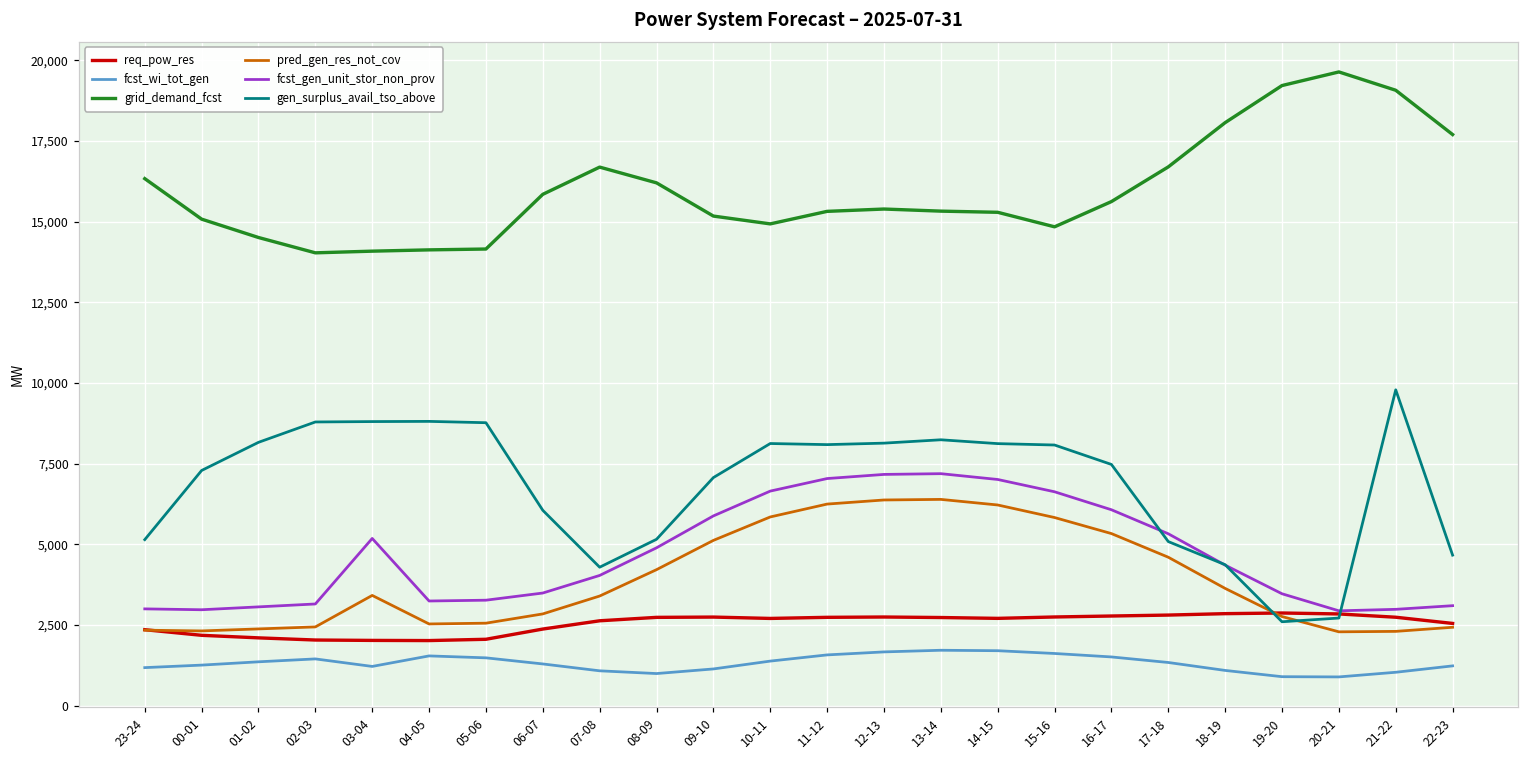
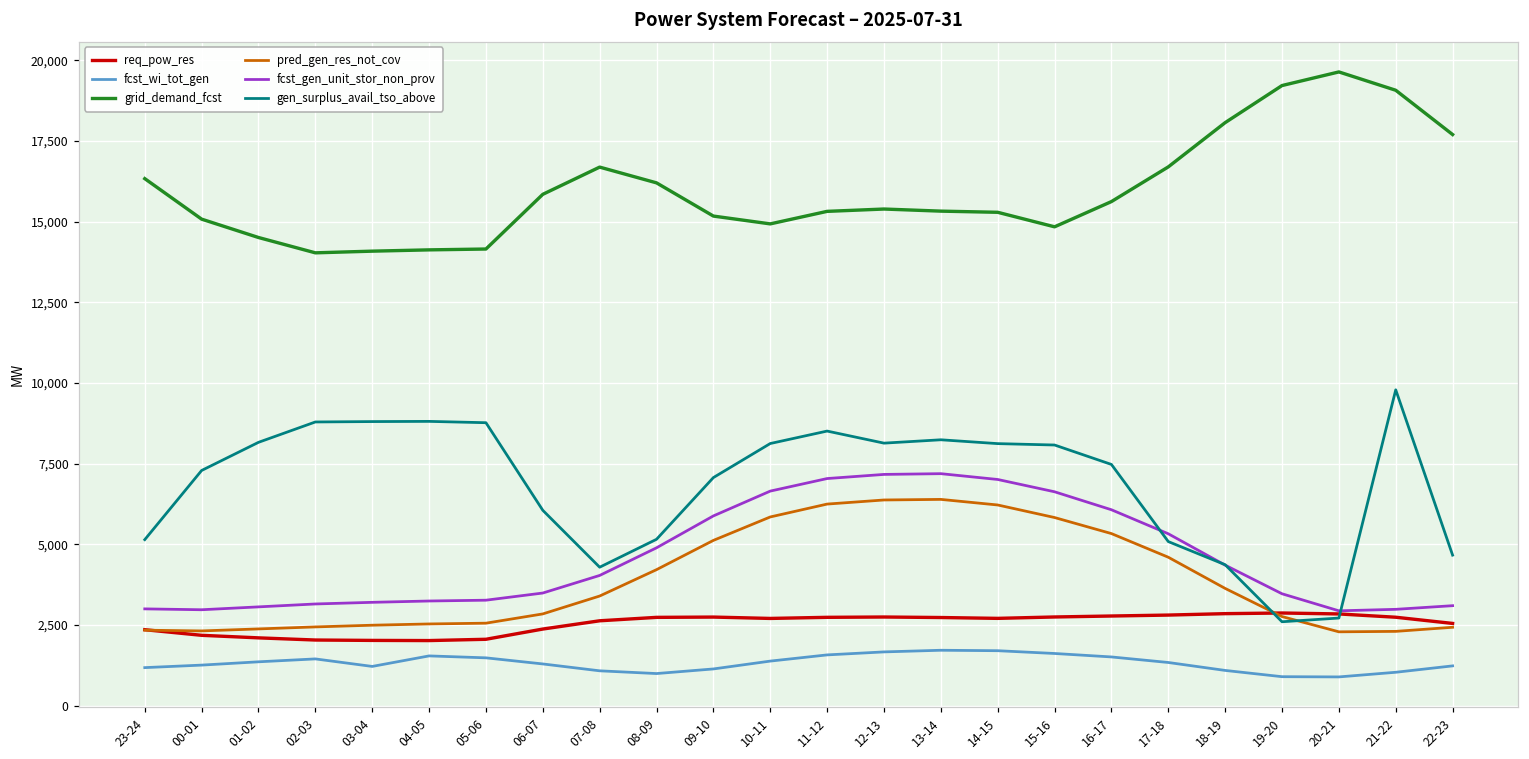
pred_gen_res_not_cov, 03-04: 3,400 -> 2,500
fcst_gen_unit_stor_non_prov, 03-04: 5,200 -> 3,200
gen_surplus_avail_tso_above, 11-12: 8,100 -> 8,500
